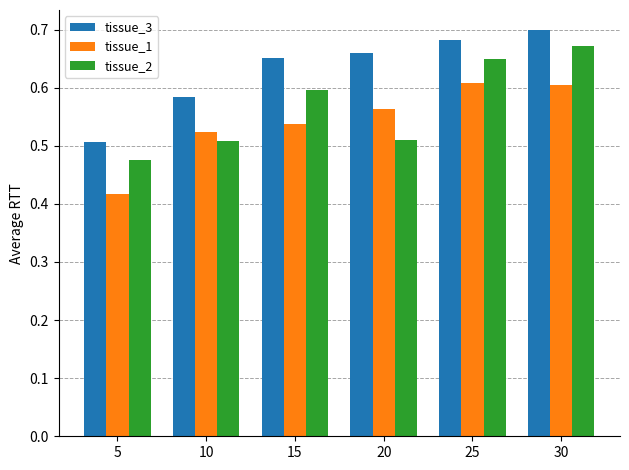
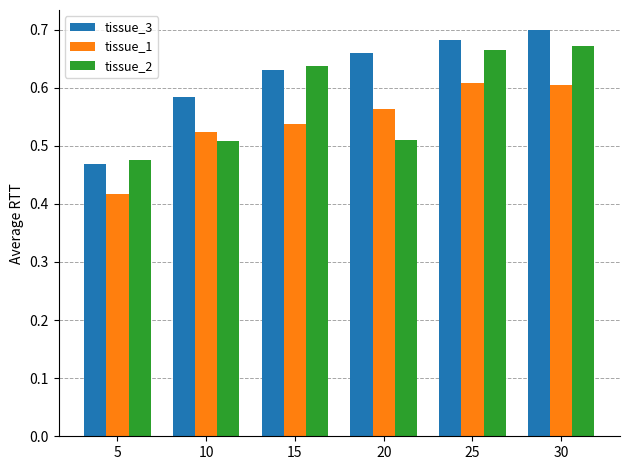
tissue_3, 5: 0.51 -> 0.47
tissue_3, 15: 0.65 -> 0.63
tissue_2, 15: 0.60 -> 0.64
tissue_2, 25: 0.65 -> 0.66
